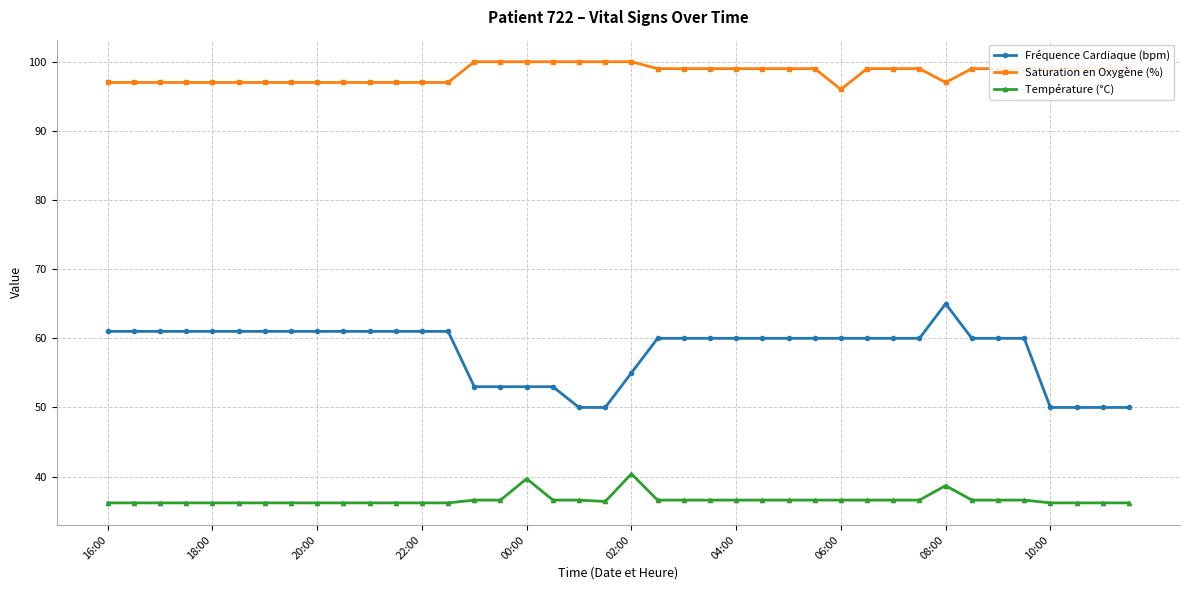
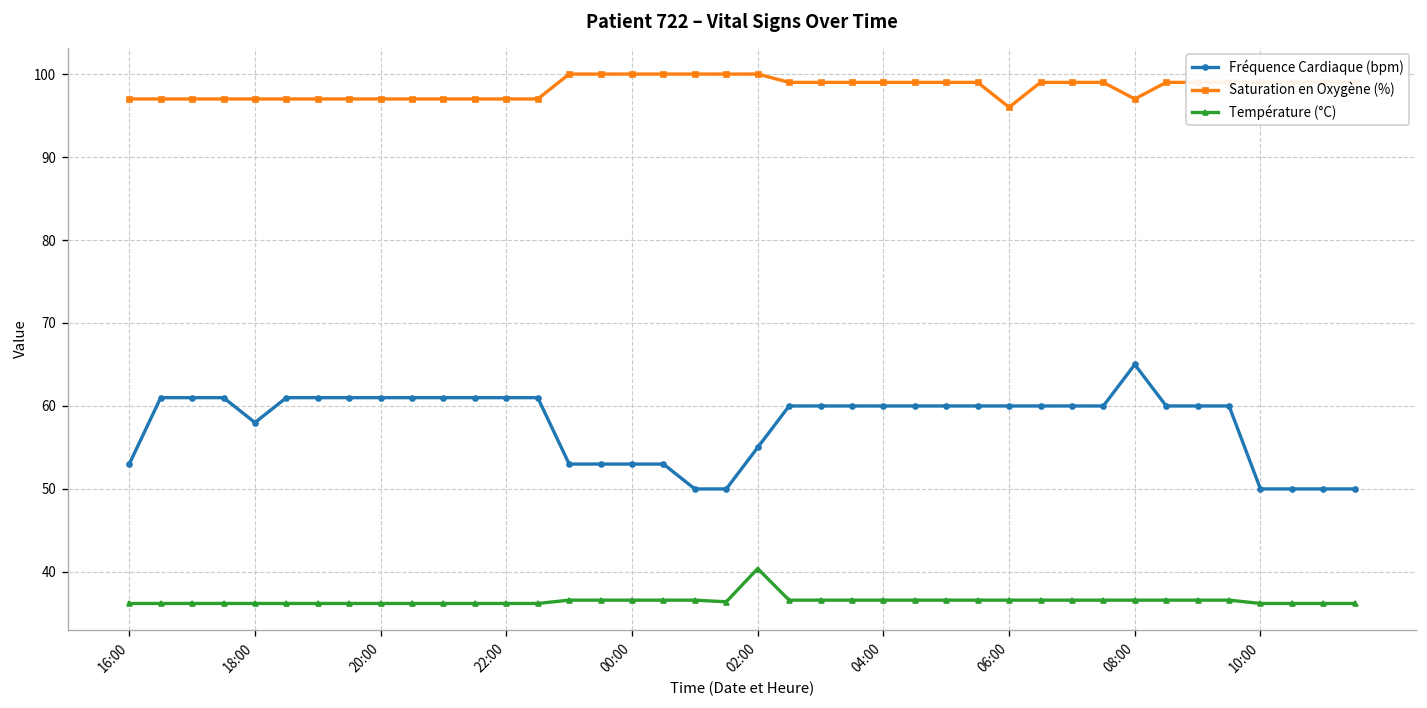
Fréquence Cardiaque (bpm), 16:00: 61 -> 53
Fréquence Cardiaque (bpm), 18:00: 61 -> 58
Température (°C), 00:00: 40 -> 37
Température (°C), 08:00: 39 -> 37
